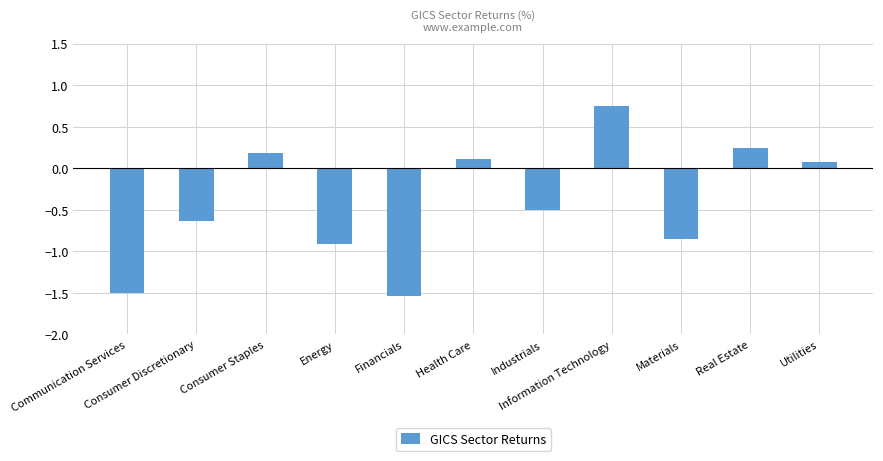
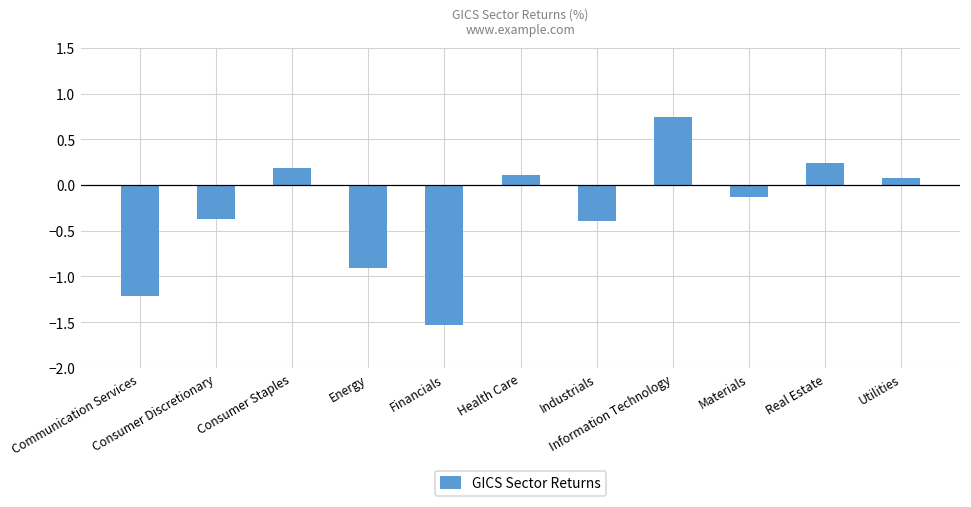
Communication Services: -1.5 -> -1.2
Consumer Discretionary: -0.6 -> -0.4
Industrials: -0.5 -> -0.4
Materials: -0.9 -> -0.1
